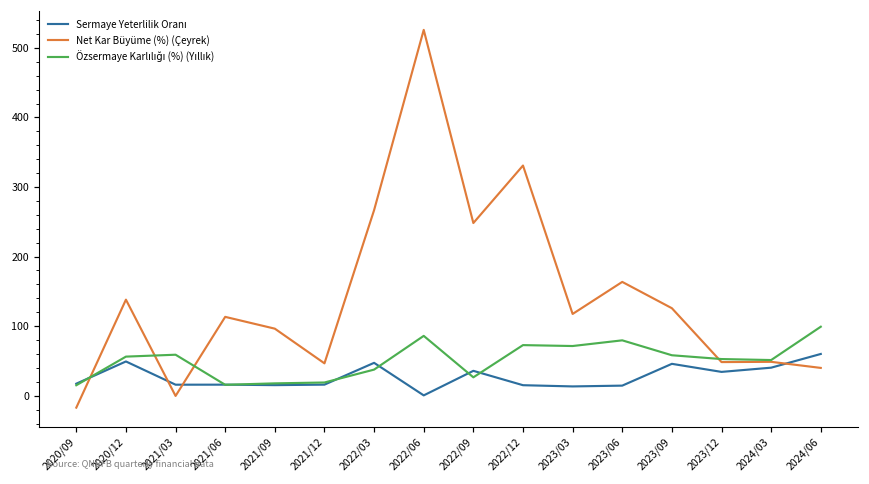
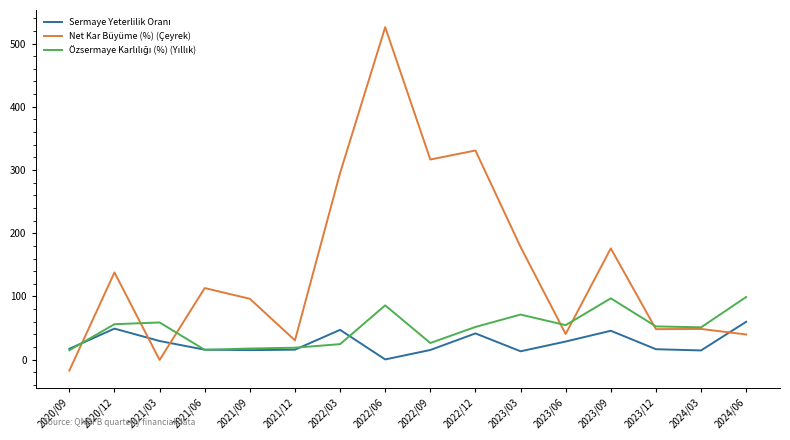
Sermaye Yeterlilik Oranı, 2021/03: 20 -> 30
Net Kar Büyüme (%) (Çeyrek), 2021/12: 50 -> 30
Net Kar Büyüme (%) (Çeyrek), 2022/03: 270 -> 300
Özsermaye Karlılığı (%) (Yıllık), 2022/03: 40 -> 20
Sermaye Yeterlilik Oranı, 2022/09: 40 -> 20
Net Kar Büyüme (%) (Çeyrek), 2022/09: 250 -> 320
Sermaye Yeterlilik Oranı, 2022/12: 20 -> 40
Özsermaye Karlılığı (%) (Yıllık), 2022/12: 70 -> 50
Net Kar Büyüme (%) (Çeyrek), 2023/03: 120 -> 180
Sermaye Yeterlilik Oranı, 2023/06: 10 -> 30
Net Kar Büyüme (%) (Çeyrek), 2023/06: 160 -> 40
Özsermaye Karlılığı (%) (Yıllık), 2023/06: 80 -> 50
Net Kar Büyüme (%) (Çeyrek), 2023/09: 130 -> 180
Özsermaye Karlılığı (%) (Yıllık), 2023/09: 60 -> 100
Sermaye Yeterlilik Oranı, 2023/12: 30 -> 20
Sermaye Yeterlilik Oranı, 2024/03: 40 -> 10
